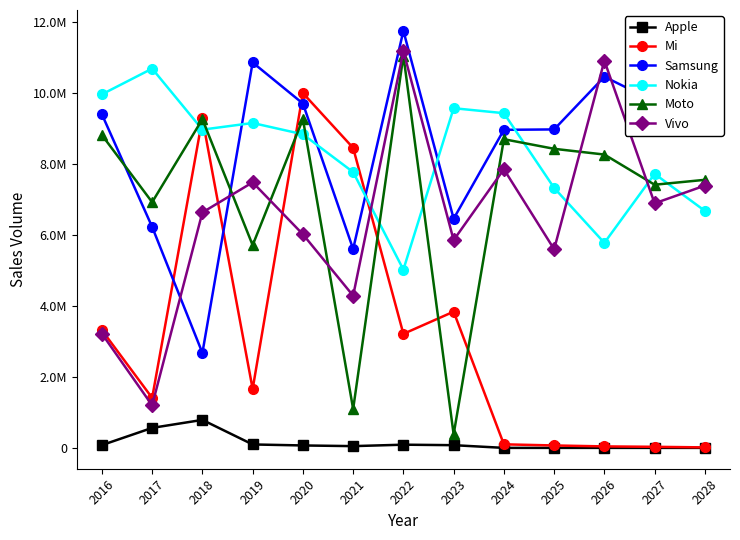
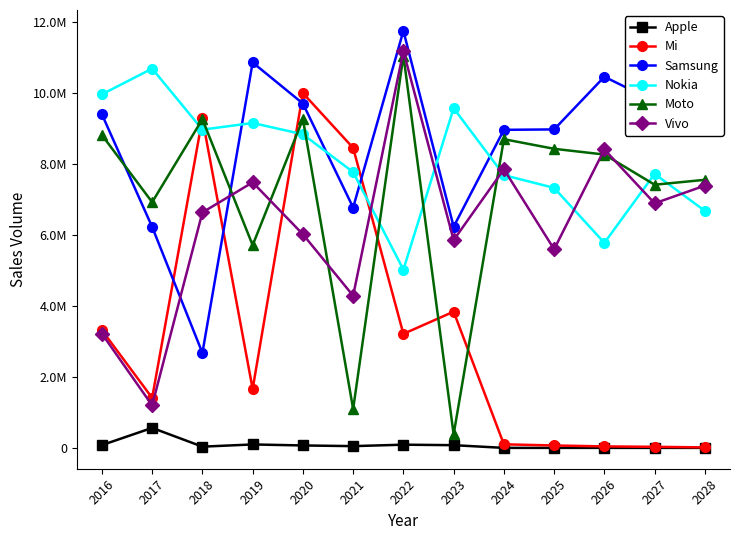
Apple, 2018: 800000 -> 0
Samsung, 2021: 5600000 -> 6800000
Samsung, 2023: 6500000 -> 6200000
Nokia, 2024: 9400000 -> 7700000
Vivo, 2026: 10900000 -> 8400000
